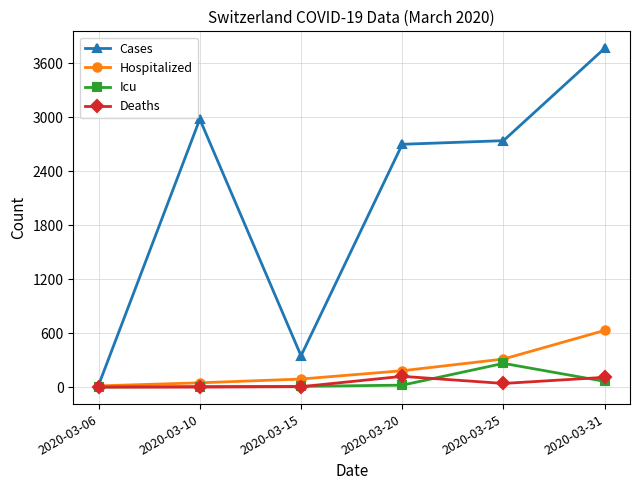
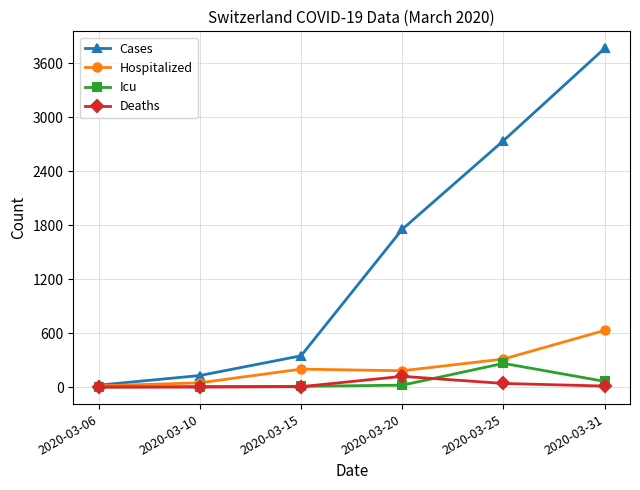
Cases, 2020-03-10: 3000 -> 100
Hospitalized, 2020-03-15: 100 -> 200
Cases, 2020-03-20: 2700 -> 1800
Deaths, 2020-03-31: 100 -> 0
